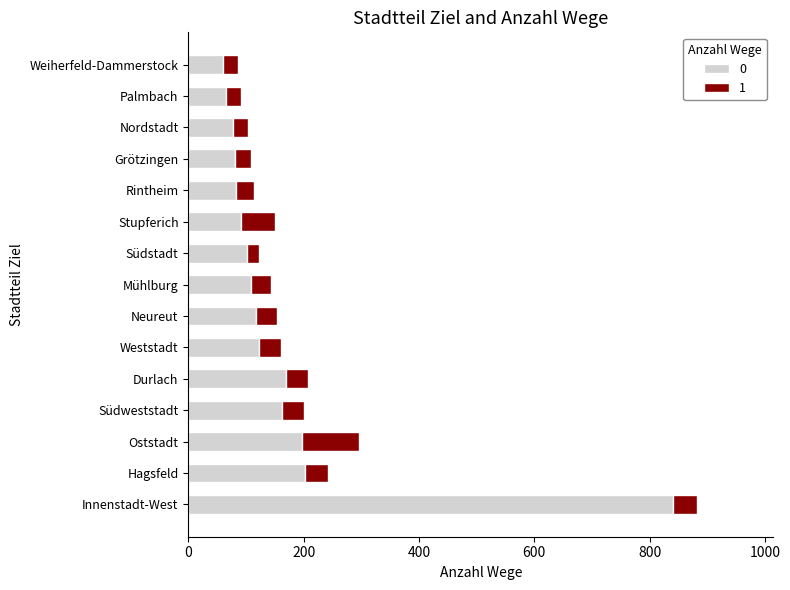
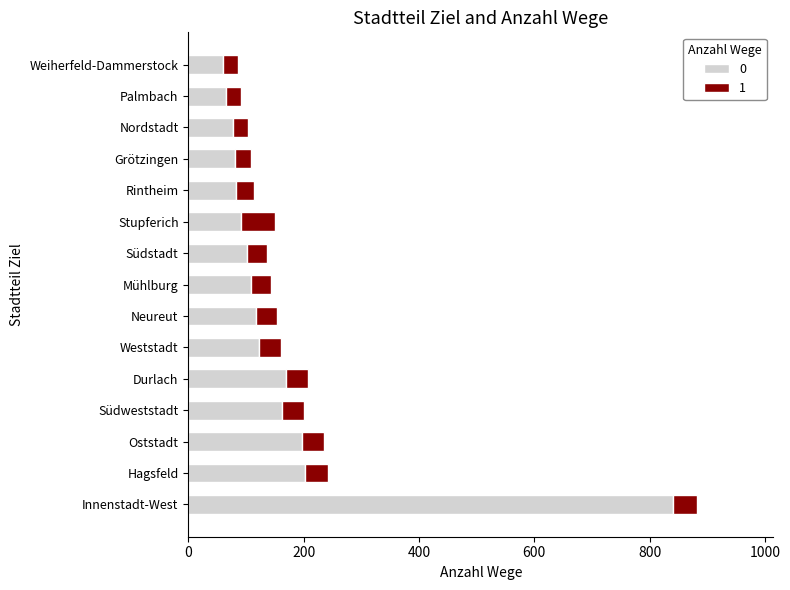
1, Südstadt: 20 -> 30
1, Oststadt: 100 -> 40
